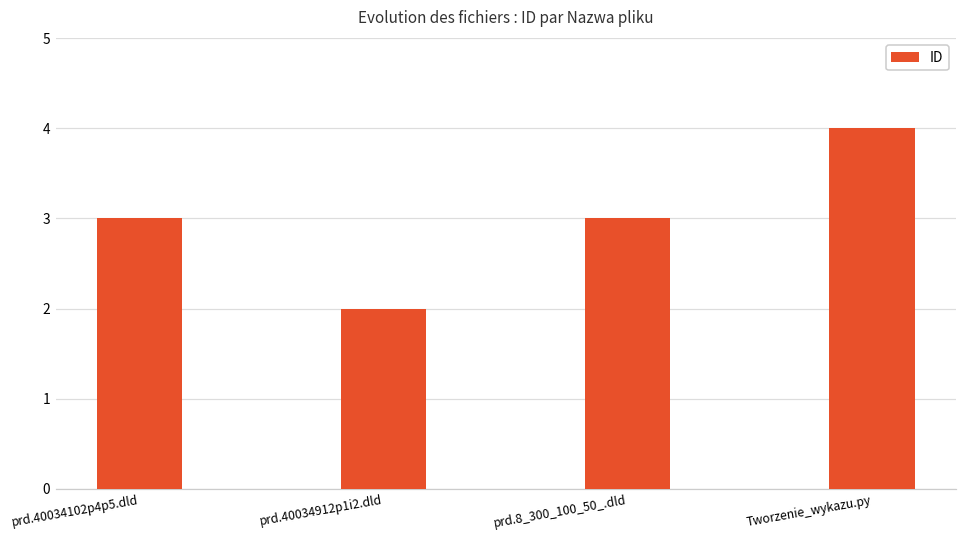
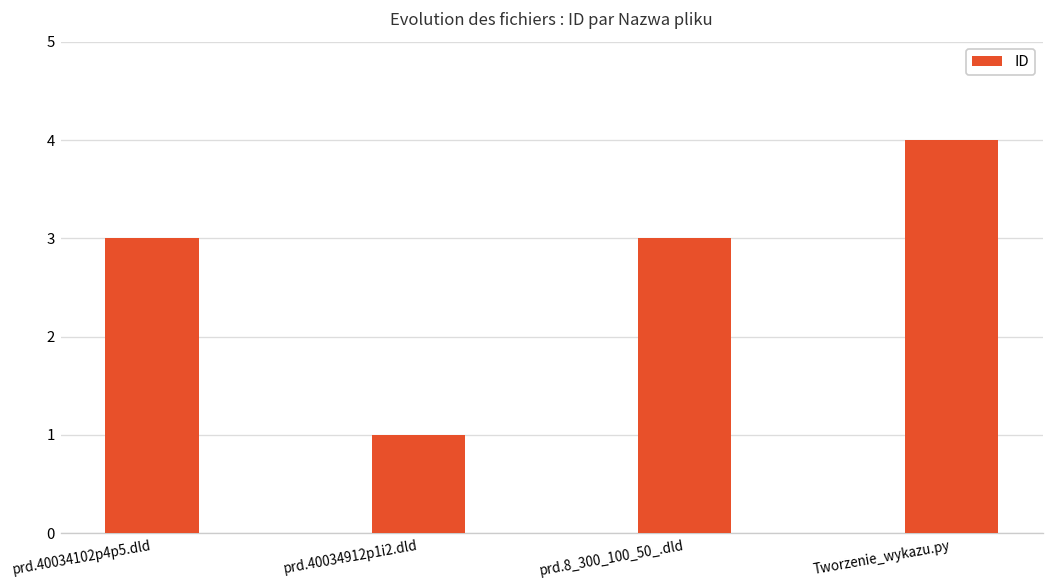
prd.40034912p1i2.dld: 2 -> 1
